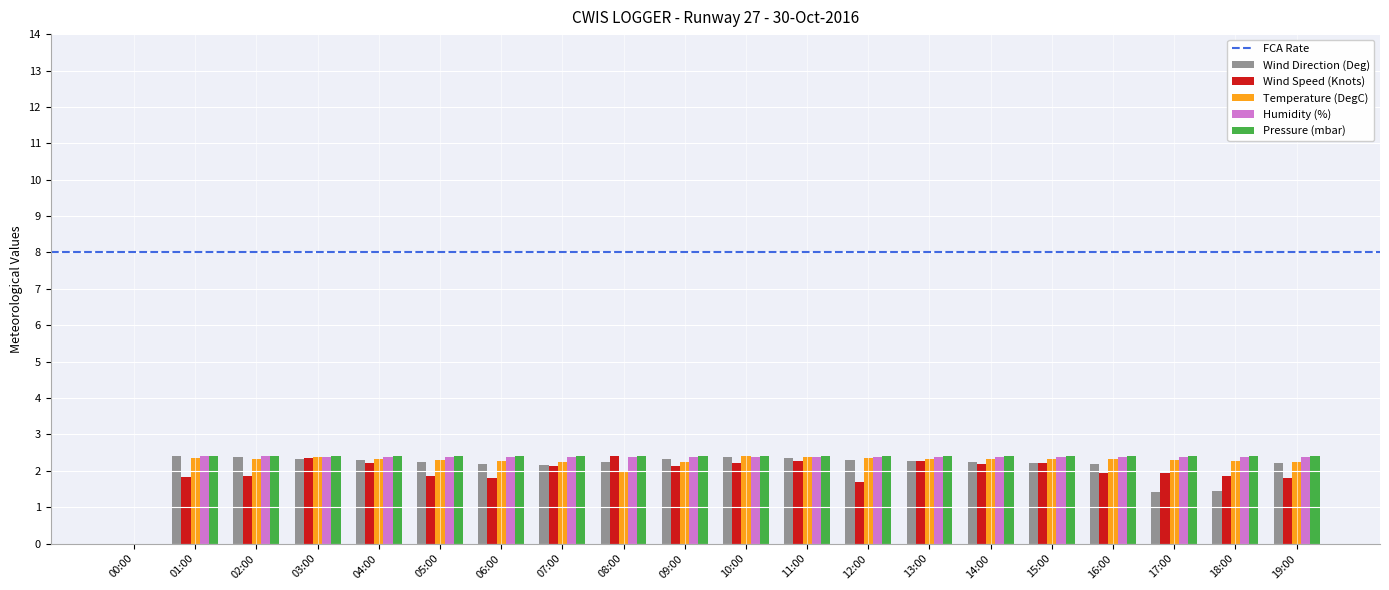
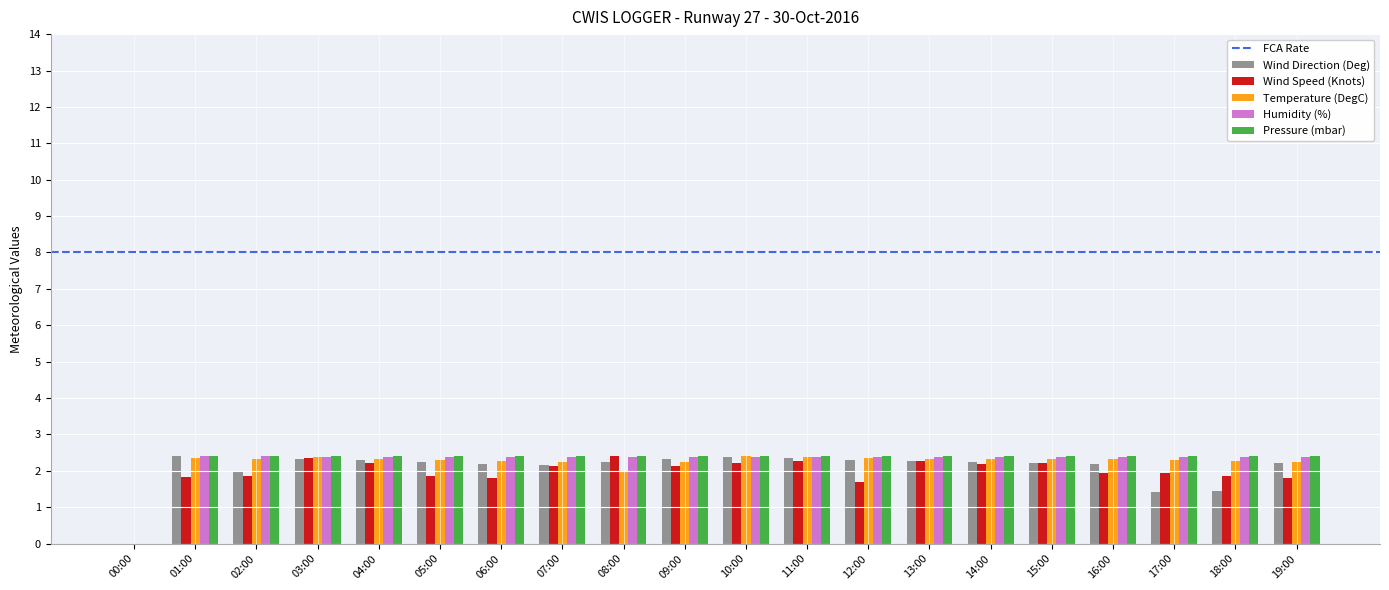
Wind Direction (Deg), 02:00: 2.4 -> 2.0
